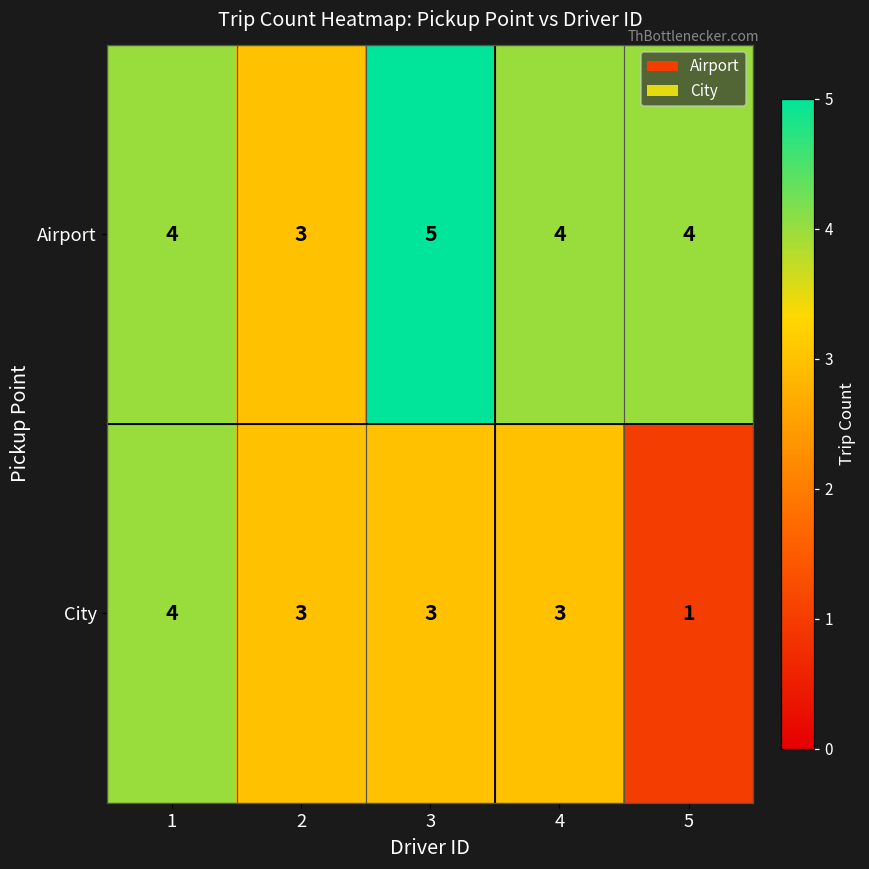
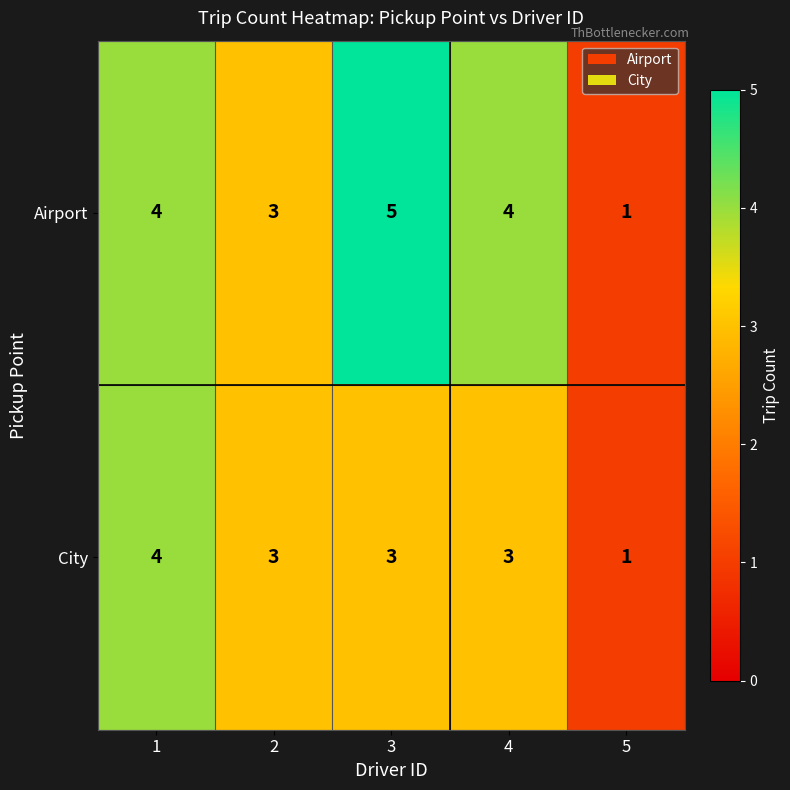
Airport, 5: 4 -> 1
